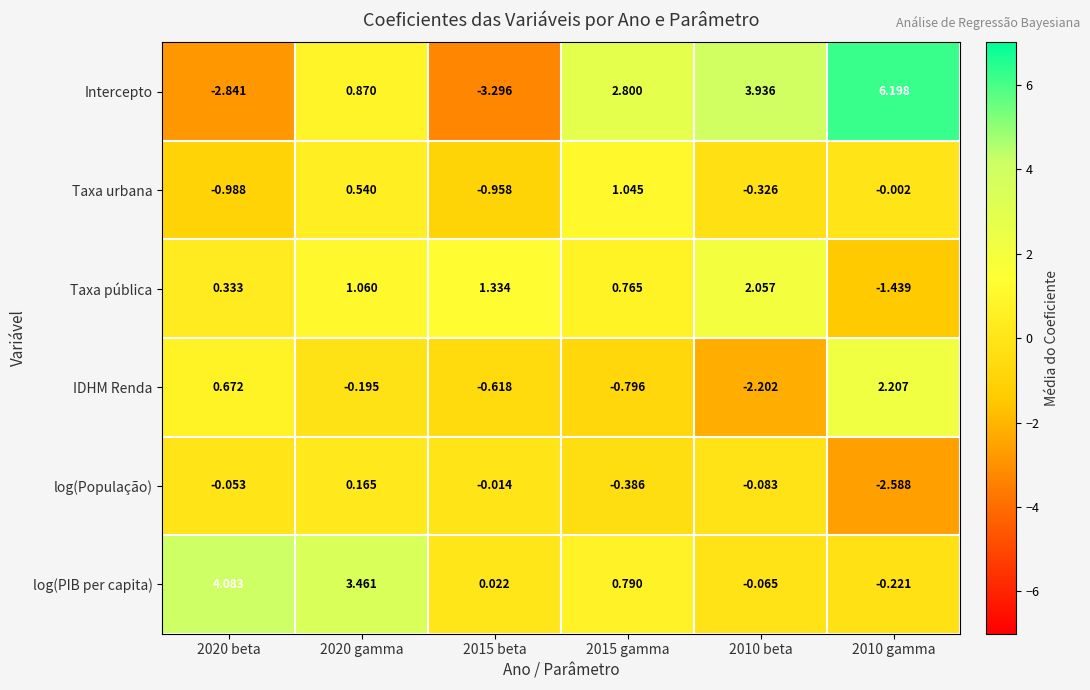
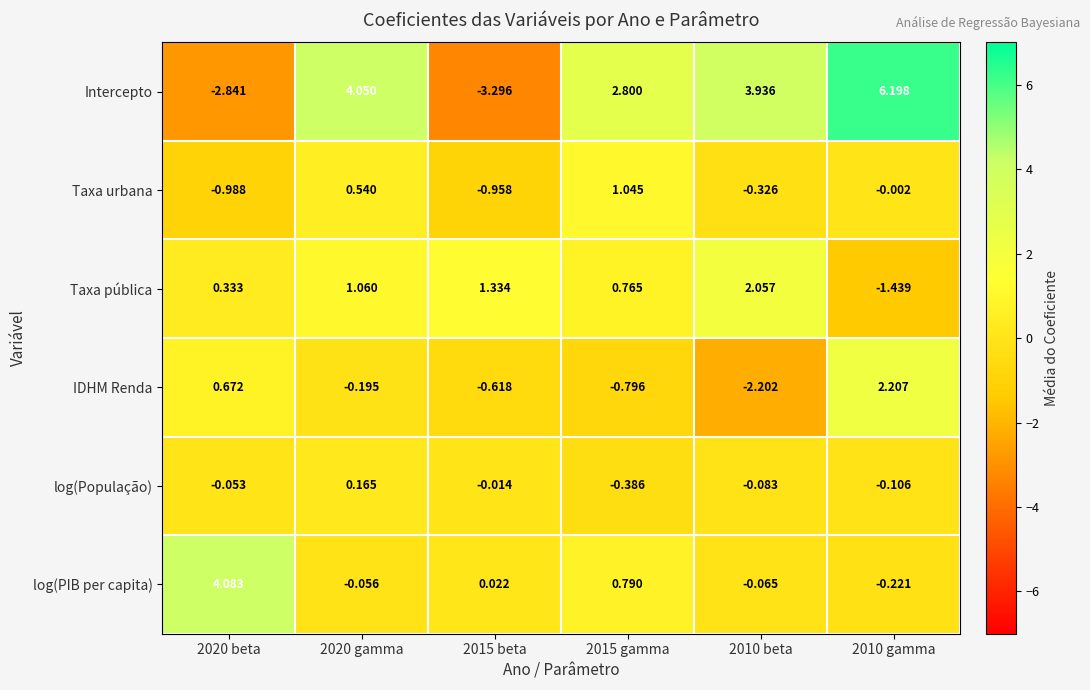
Intercepto, 2020 gamma: 0.870 -> 4.050
log(População), 2010 gamma: -2.588 -> -0.106
log(PIB per capita), 2020 gamma: 3.461 -> -0.056
